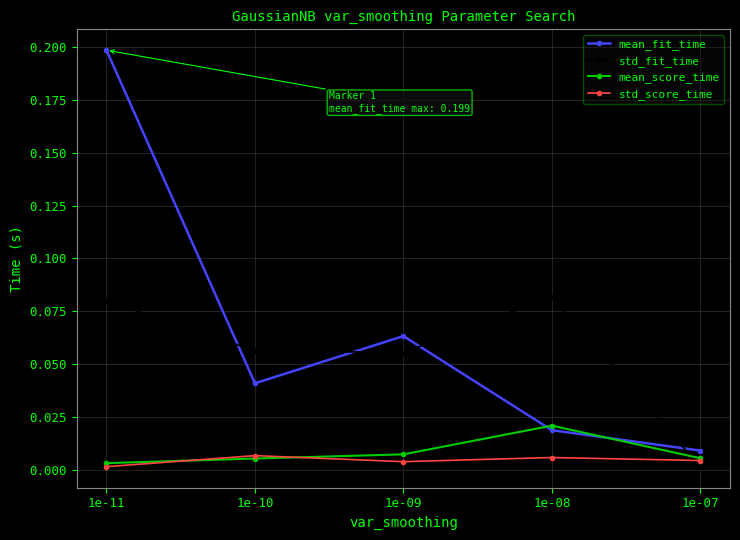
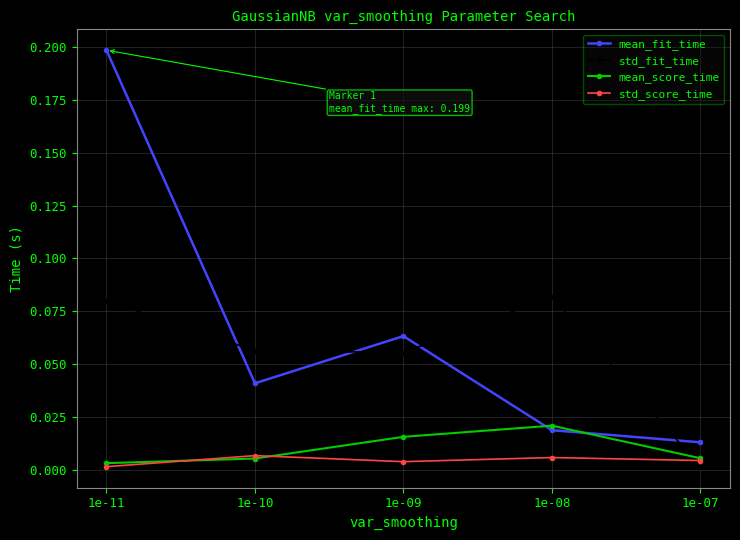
mean_score_time, 1e-09: 0.007 -> 0.016
mean_fit_time, 1e-07: 0.009 -> 0.013
